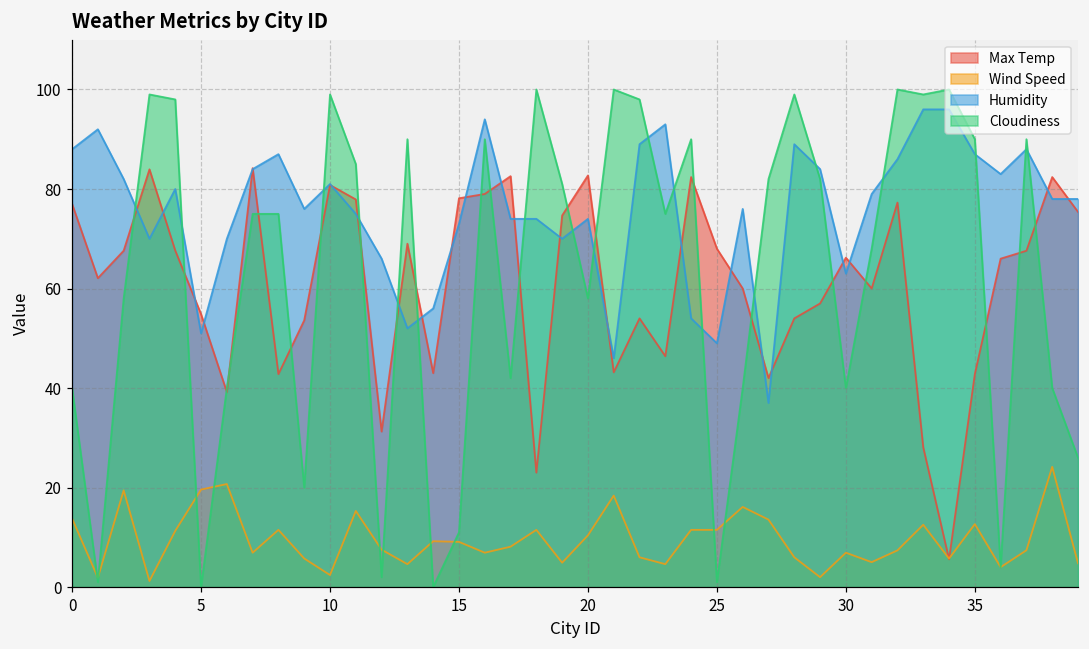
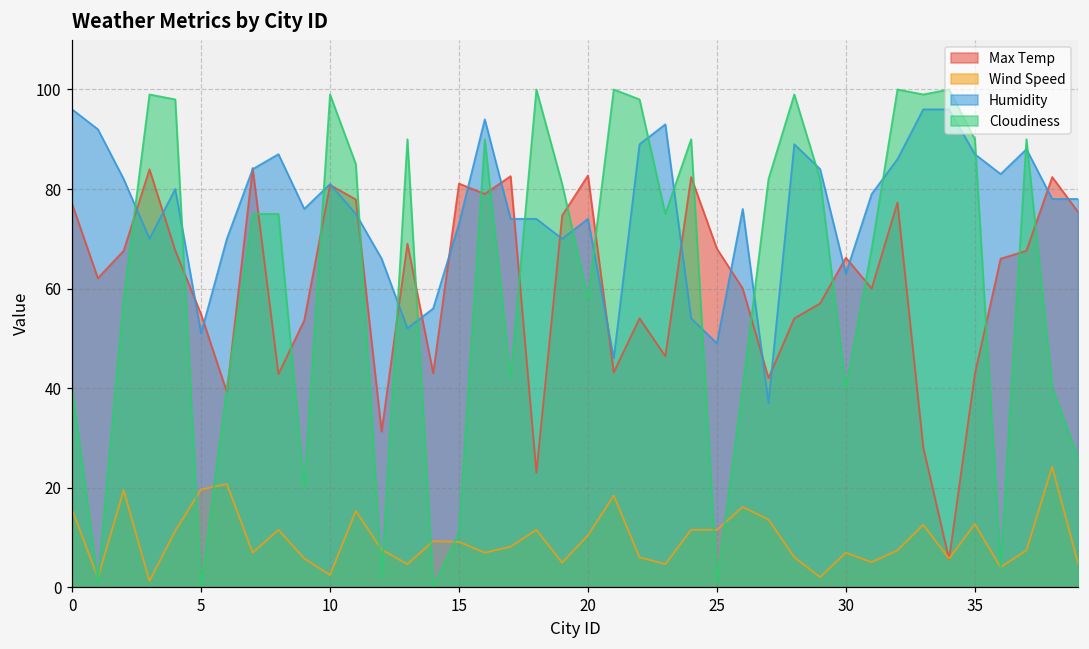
Wind Speed, 0: 14 -> 16
Humidity, 0: 88 -> 96
Max Temp, 15: 78 -> 81
